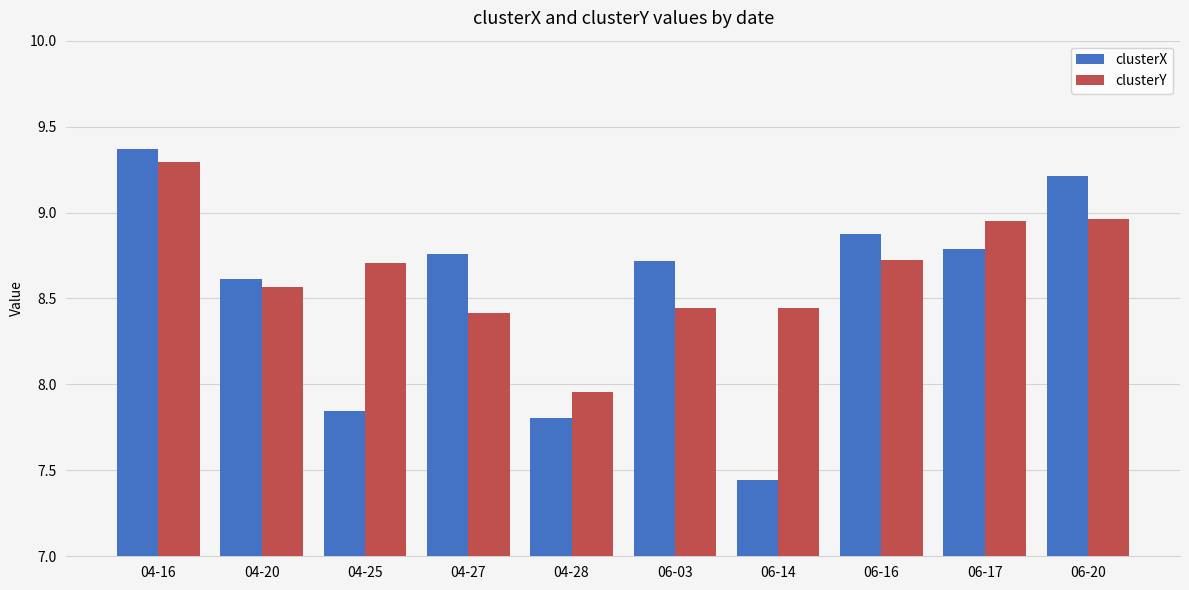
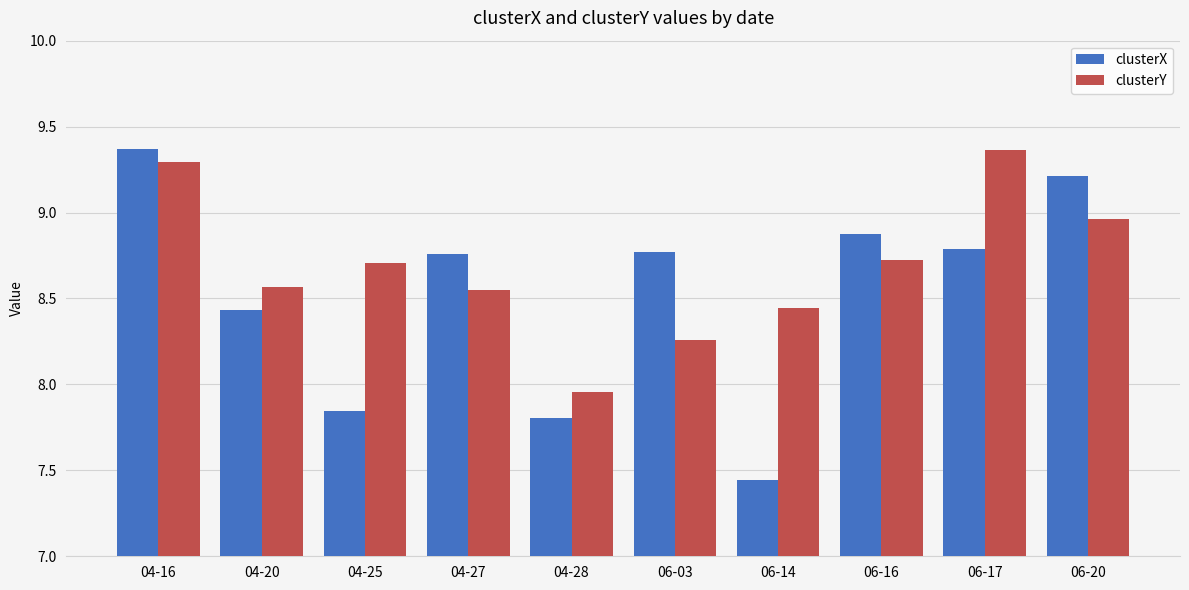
clusterX, 04-20: 8.61 -> 8.43
clusterY, 04-27: 8.41 -> 8.55
clusterX, 06-03: 8.72 -> 8.77
clusterY, 06-03: 8.45 -> 8.26
clusterY, 06-17: 8.95 -> 9.36
